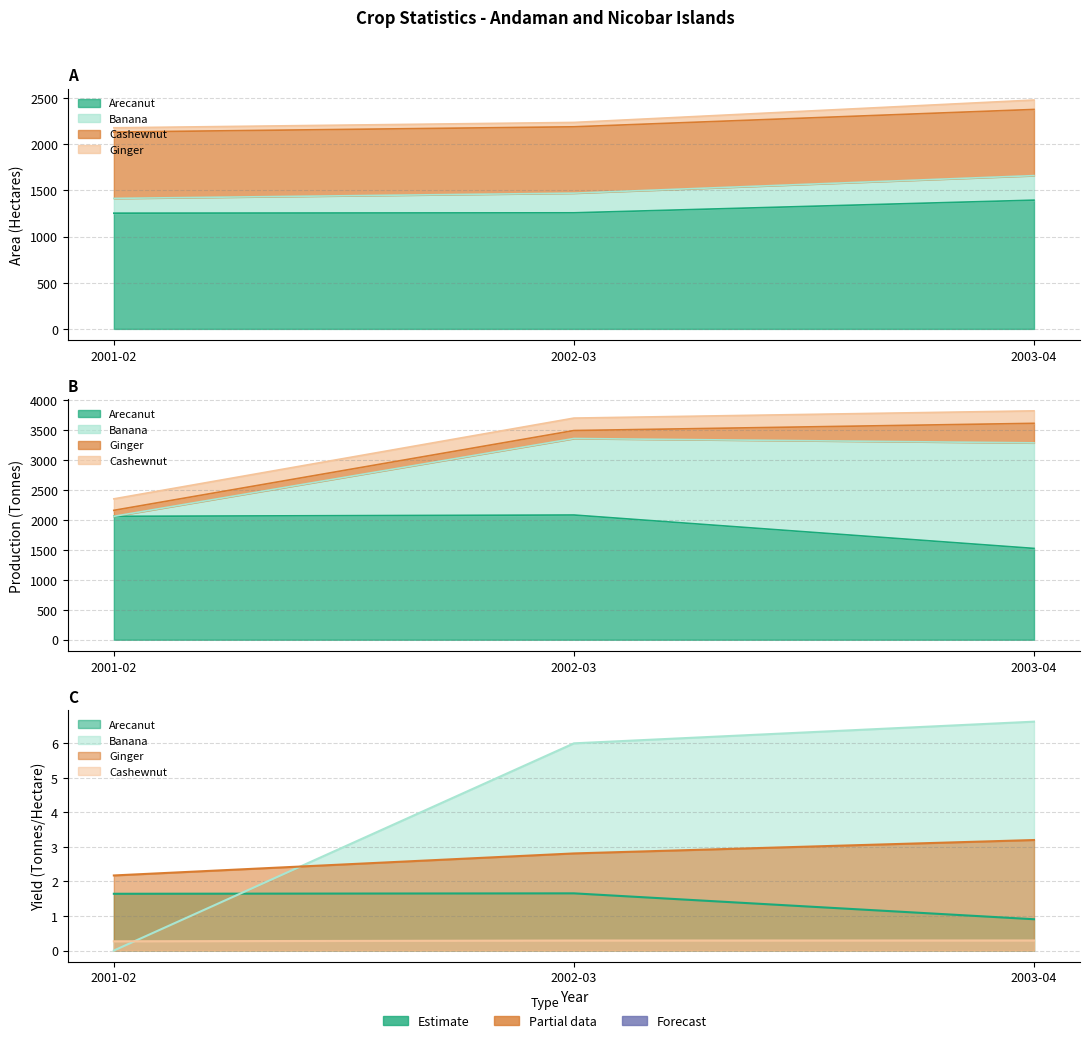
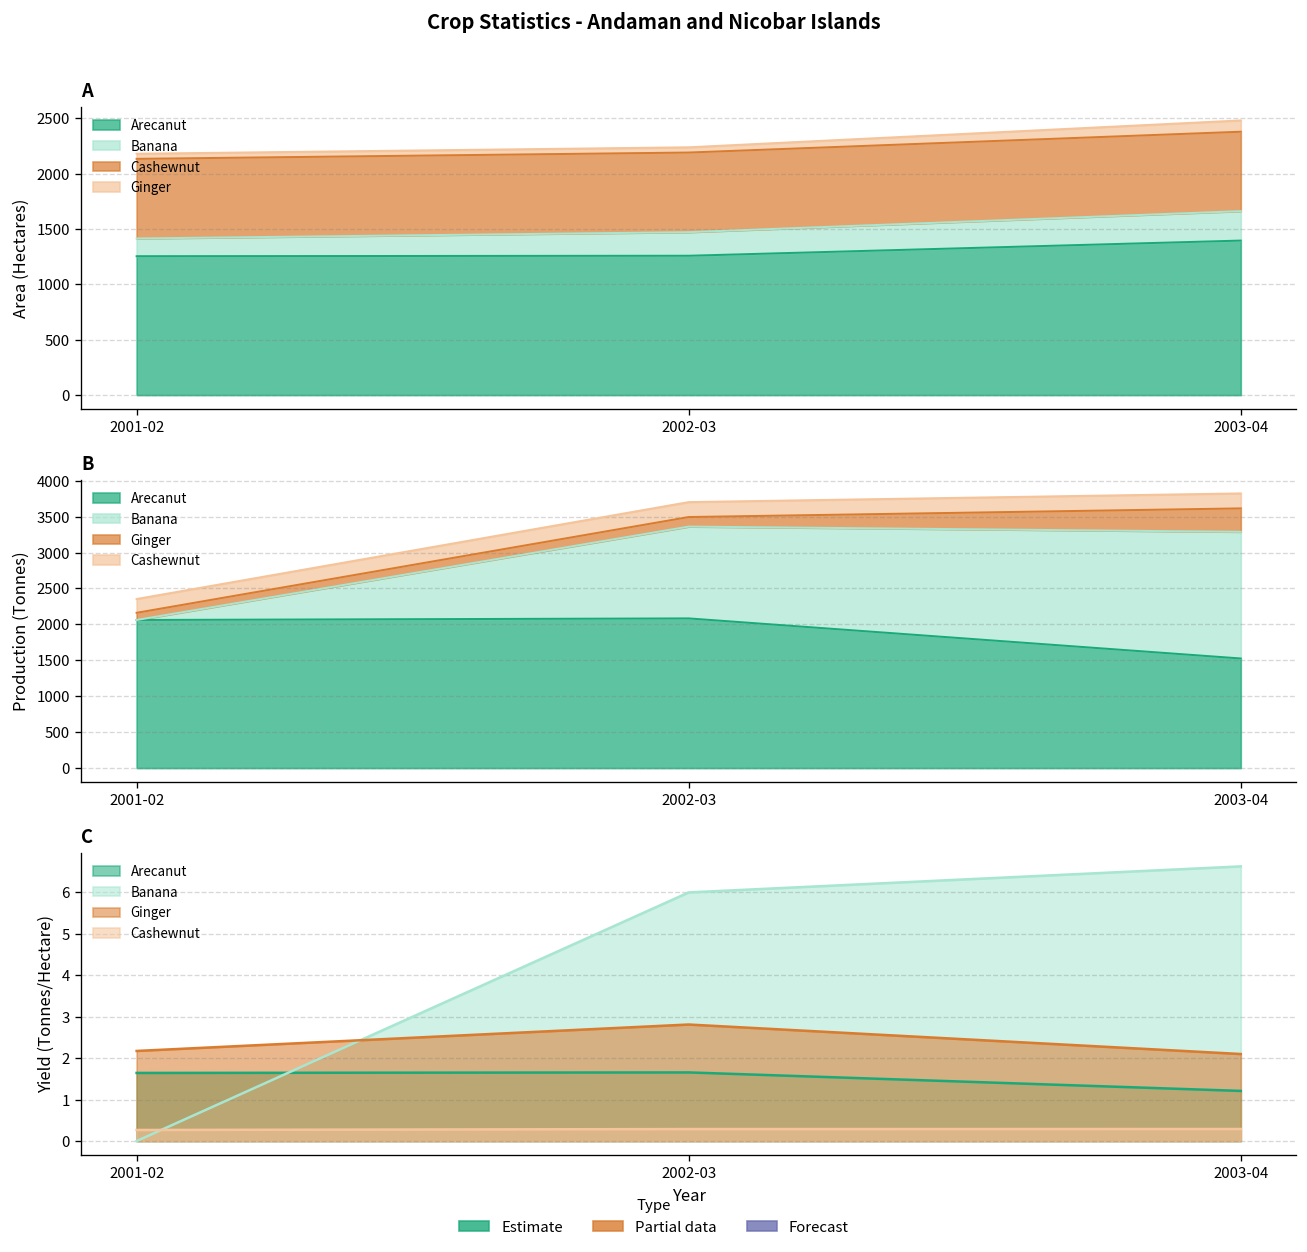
C, Arecanut, 2003-04: 0.9 -> 1.2
C, Ginger, 2003-04: 3.2 -> 2.1
